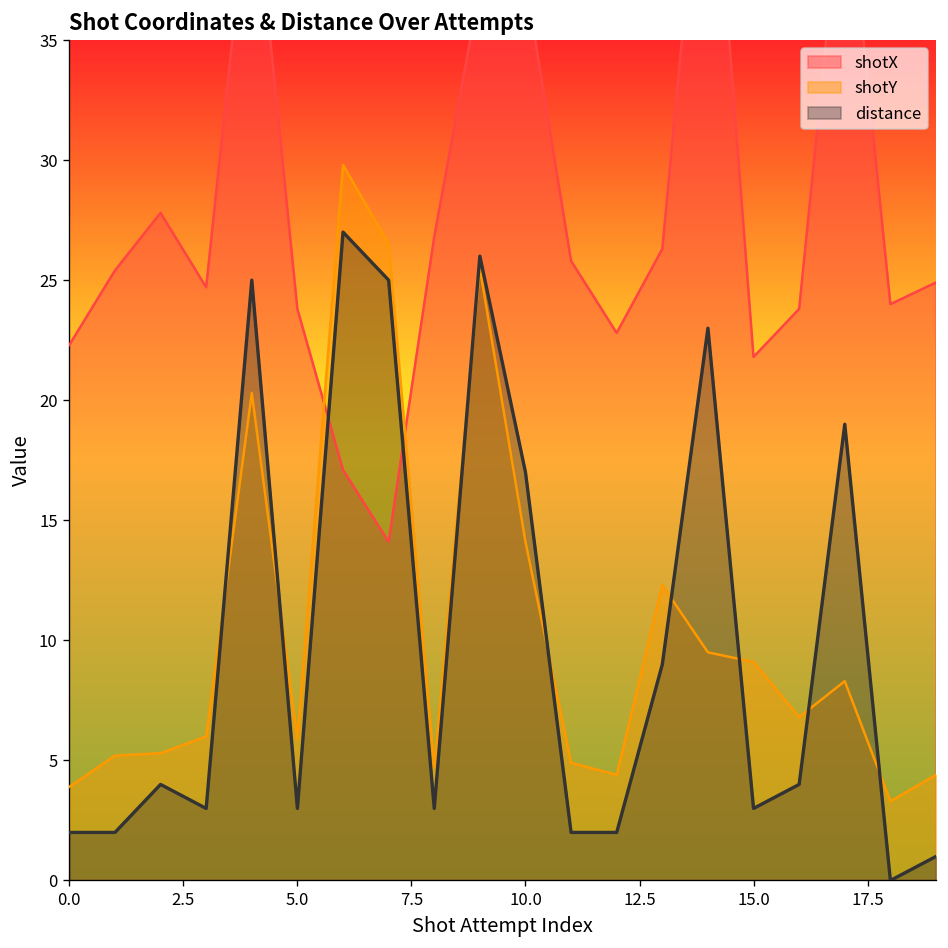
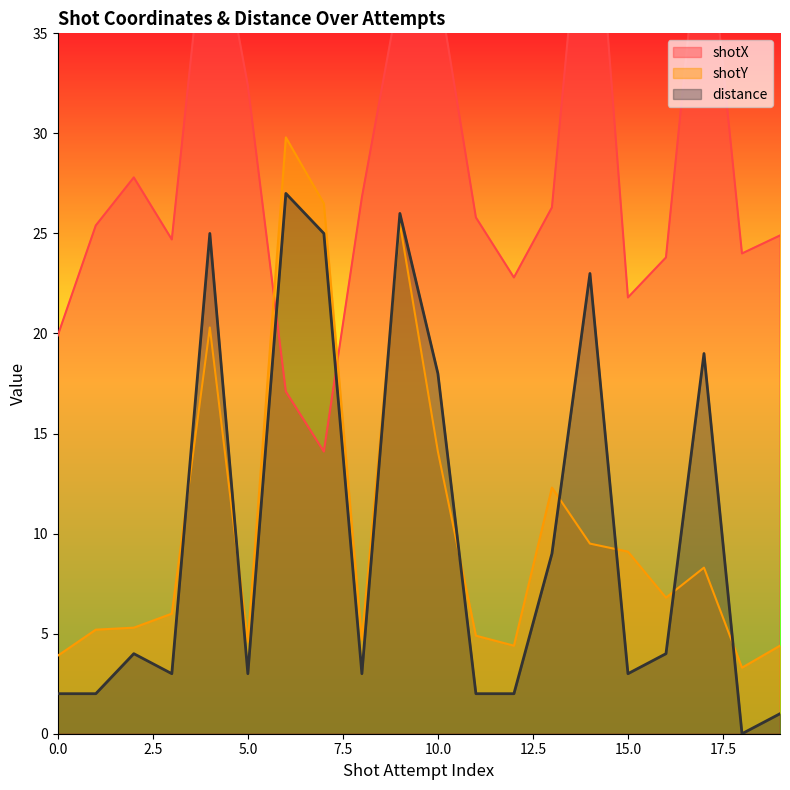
shotX, 0.0: 22.3 -> 19.9
shotX, 5.0: 23.8 -> 32.4
shotY, 5.0: 5.9 -> 4.6
distance, 10.0: 17 -> 18
